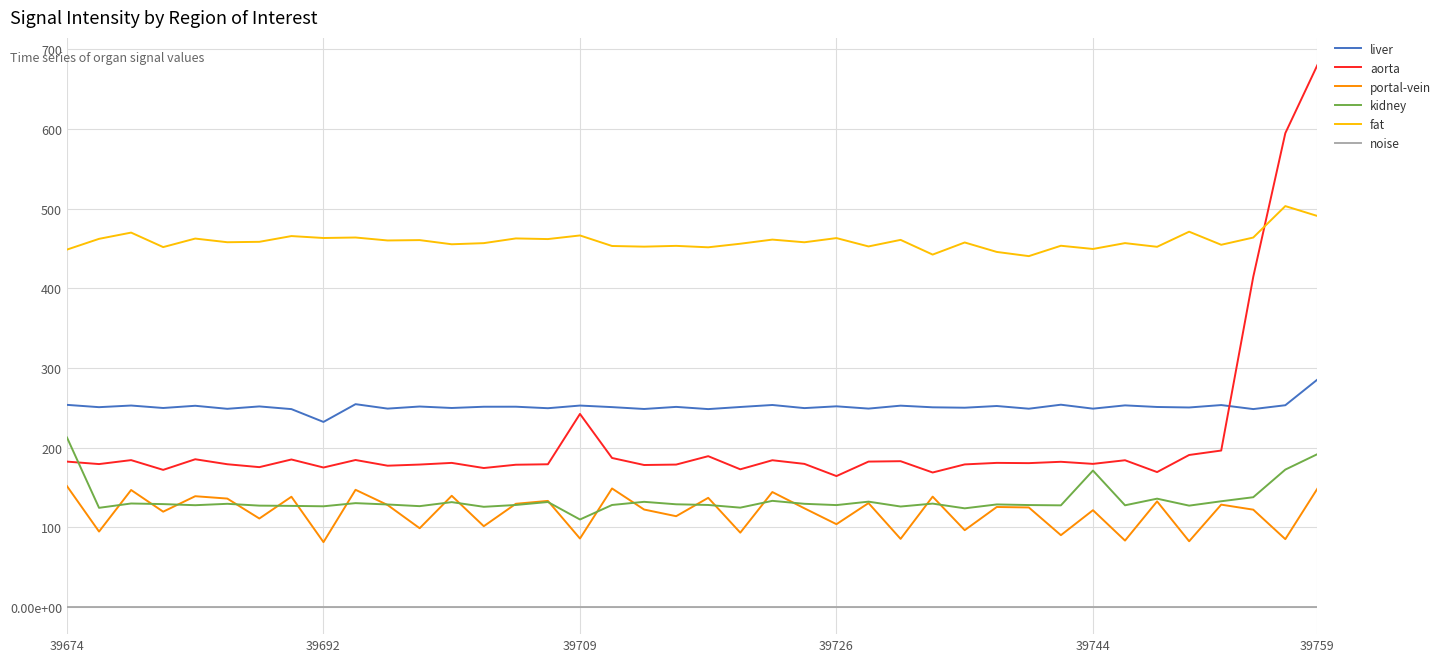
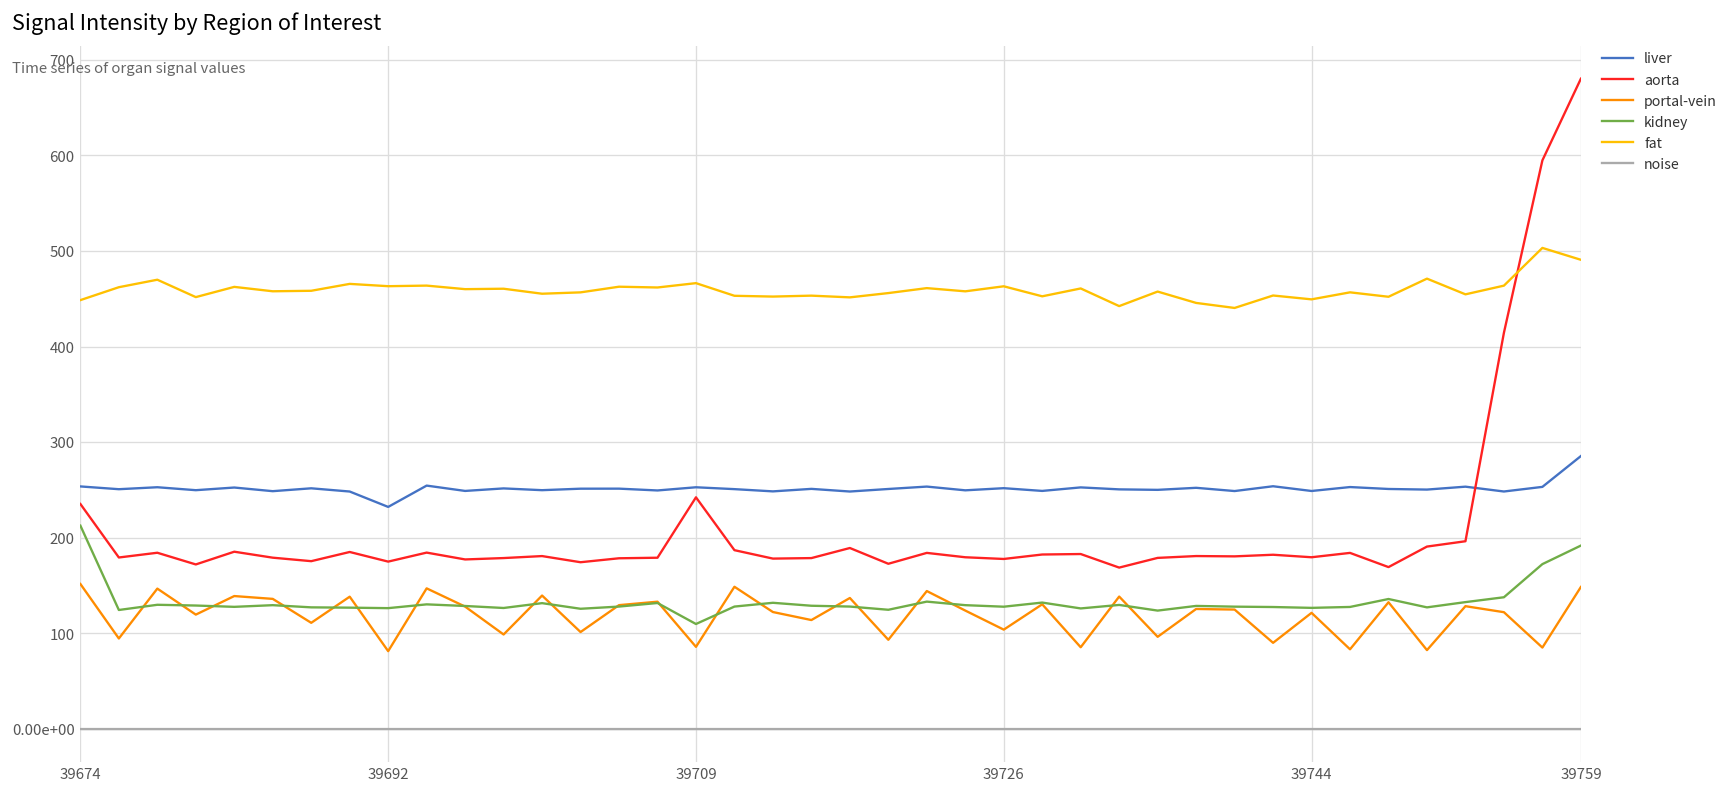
aorta, 39674: 180 -> 240
aorta, 39726: 160 -> 180
kidney, 39744: 170 -> 130
